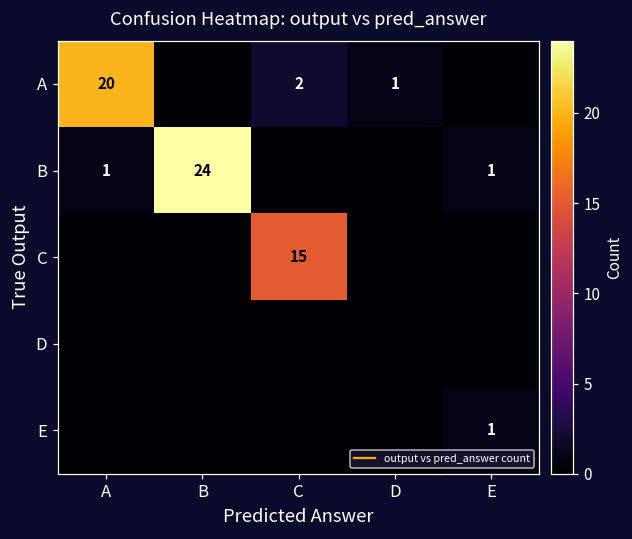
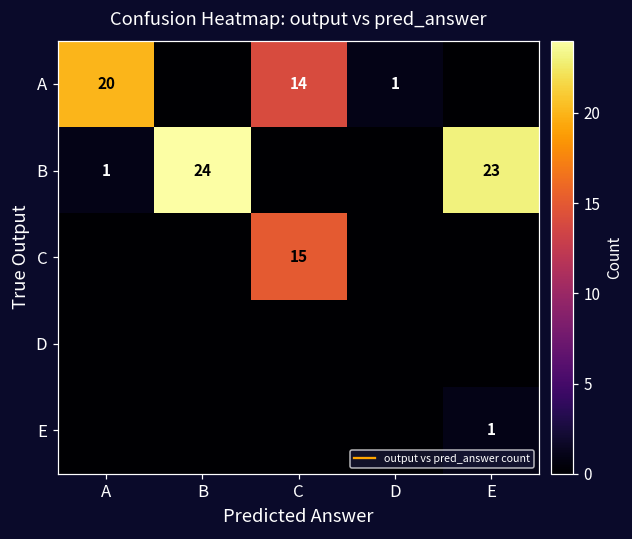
A, C: 2 -> 14
B, E: 1 -> 23
